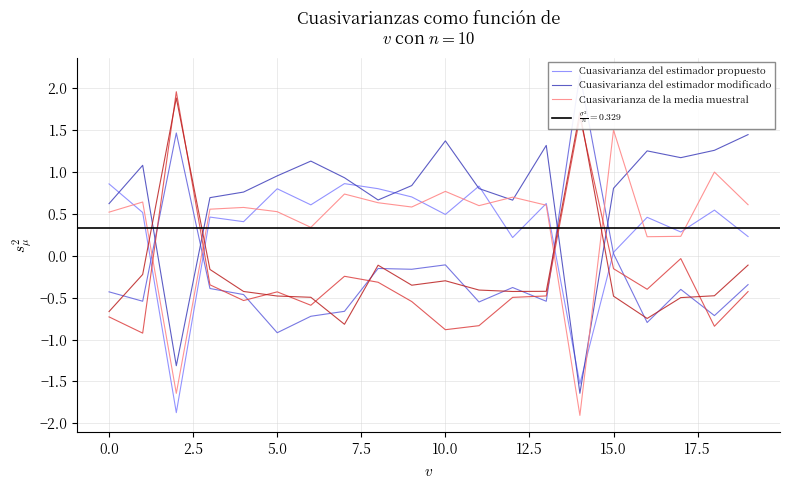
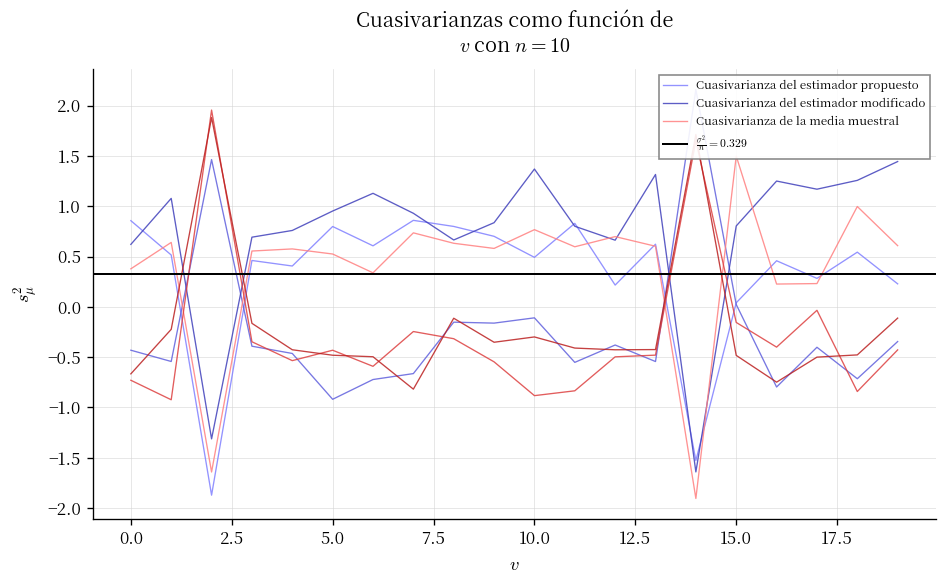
Cuasivarianza de la media muestral, 0.0: 0.5 -> 0.4
